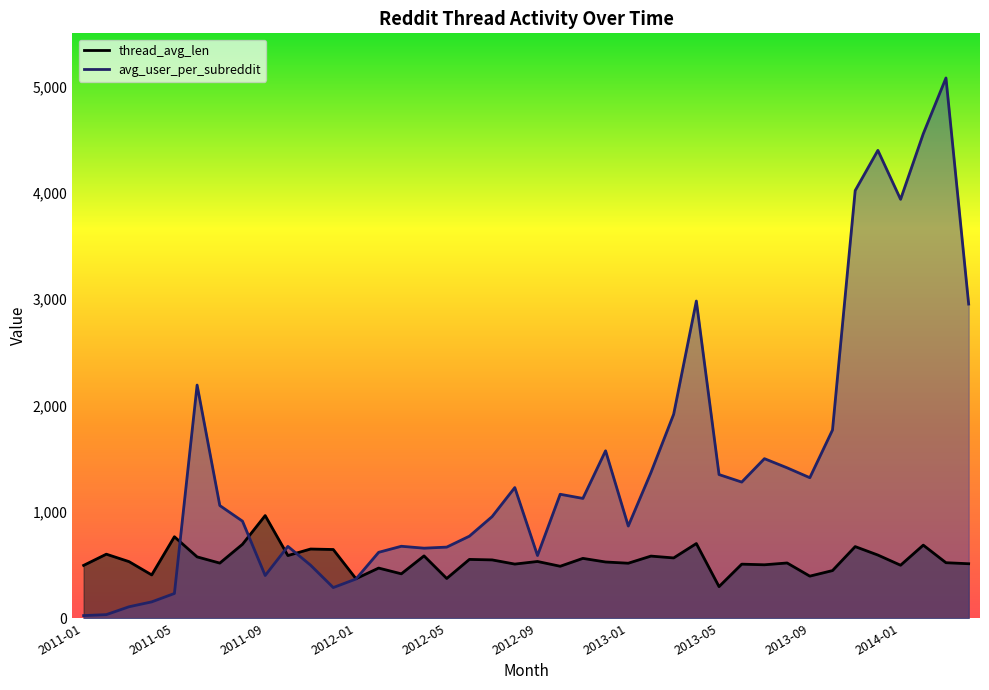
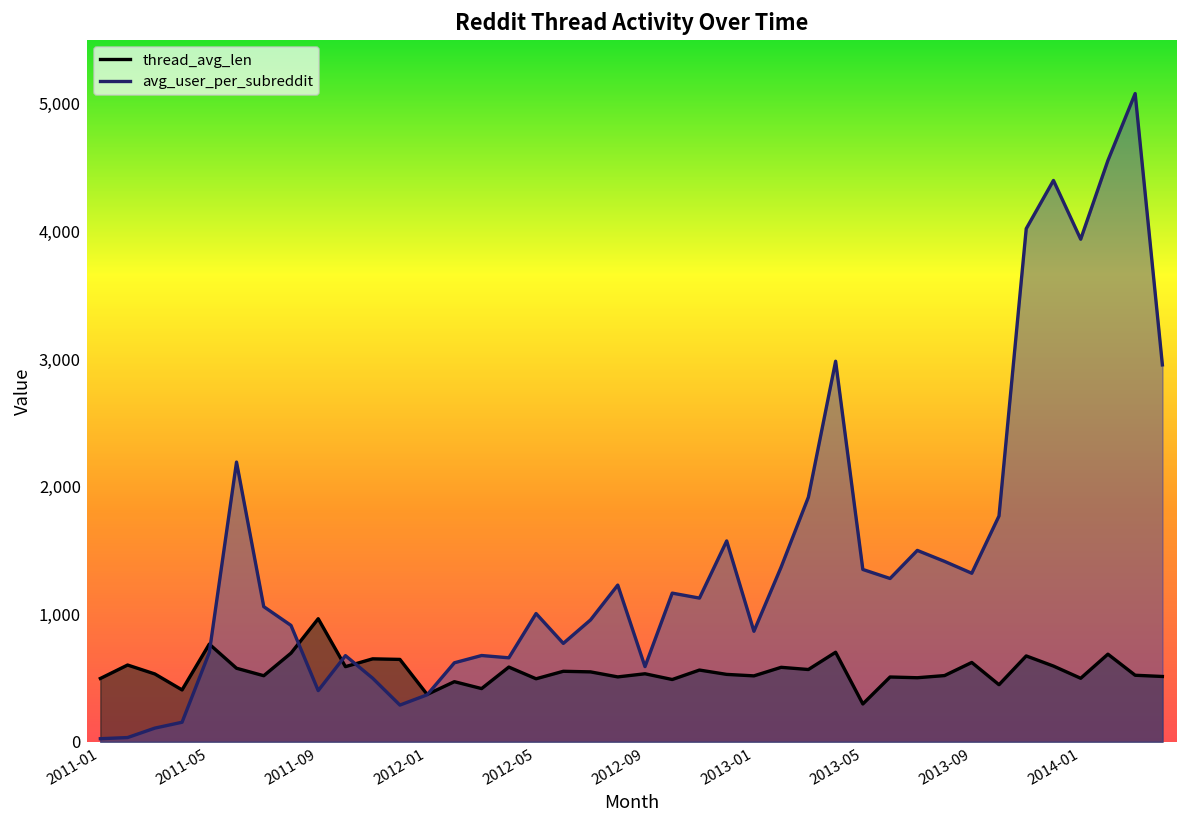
avg_user_per_subreddit, 2011-05: 230 -> 700
thread_avg_len, 2012-05: 370 -> 490
avg_user_per_subreddit, 2012-05: 670 -> 1,010
thread_avg_len, 2013-09: 390 -> 620
